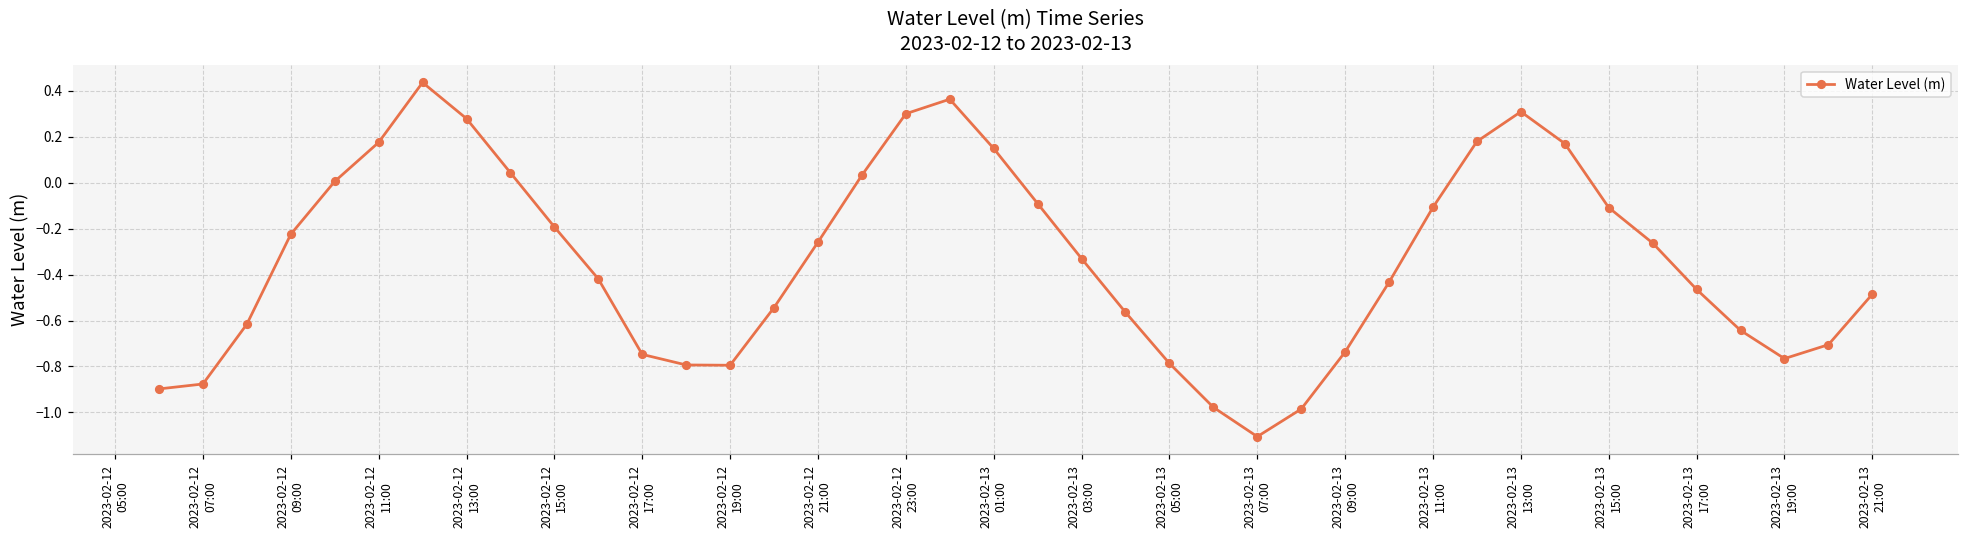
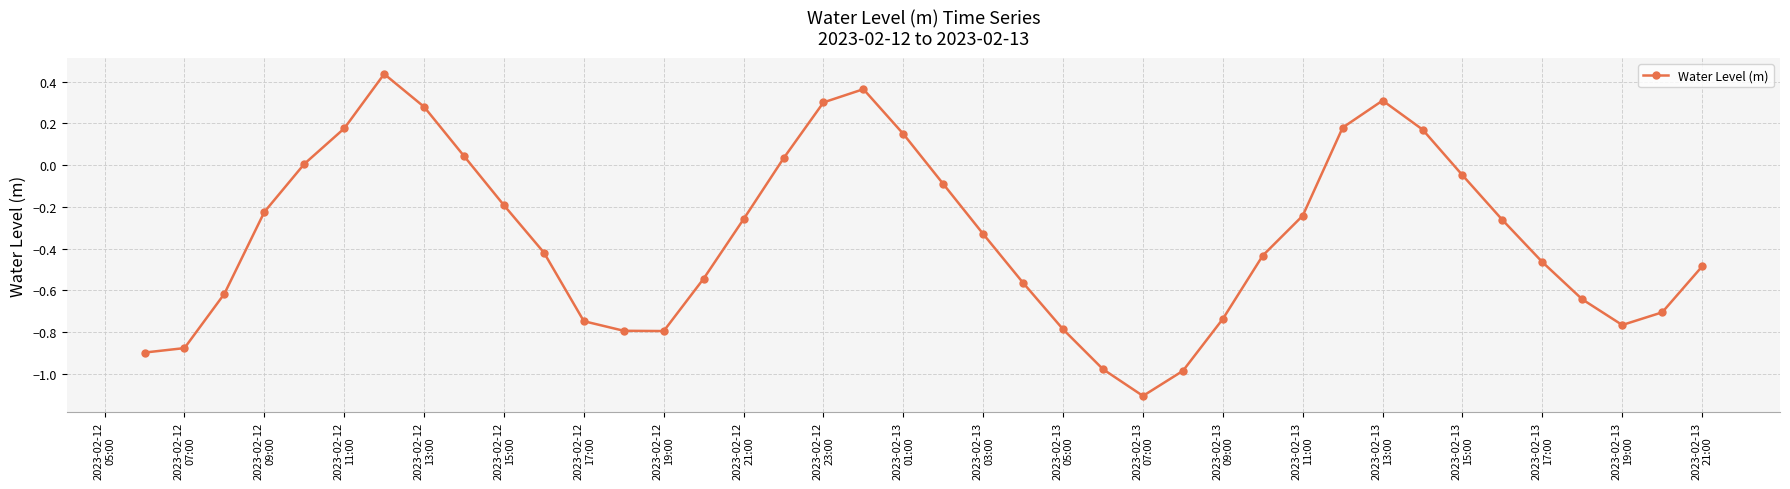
2023-02-13 11:00: -0.11 -> -0.24
2023-02-13 15:00: -0.11 -> -0.05
